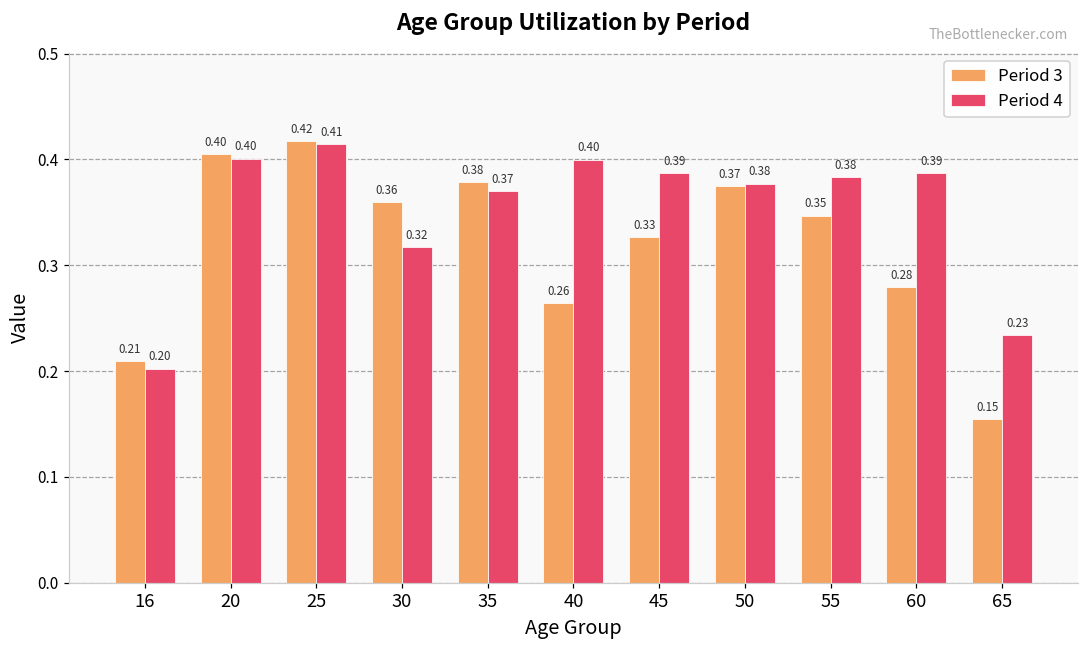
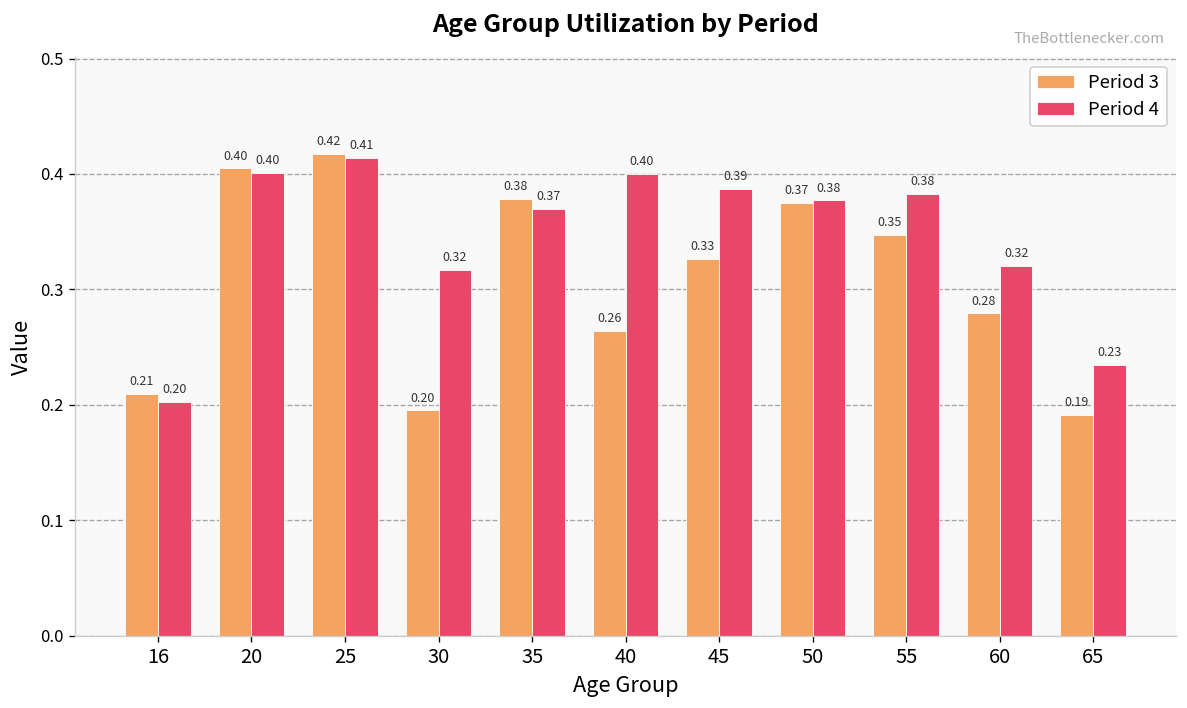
Period 3, 30: 0.36 -> 0.20
Period 4, 60: 0.39 -> 0.32
Period 3, 65: 0.15 -> 0.19
